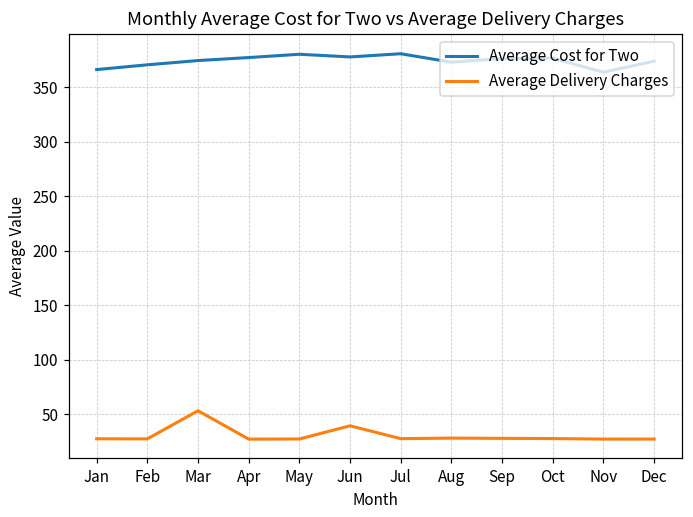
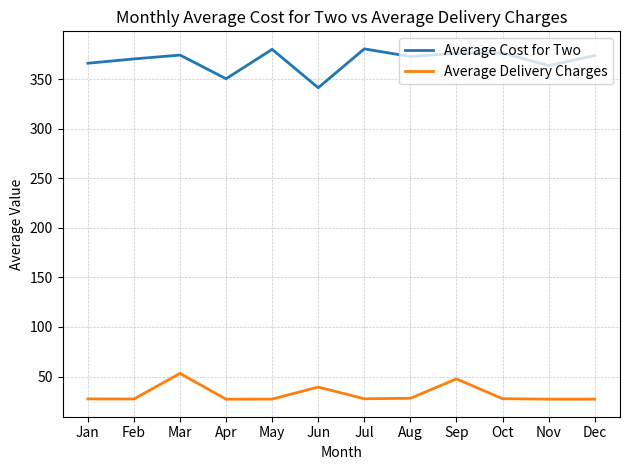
Average Cost for Two, Apr: 380 -> 350
Average Cost for Two, Jun: 380 -> 340
Average Delivery Charges, Sep: 30 -> 50
